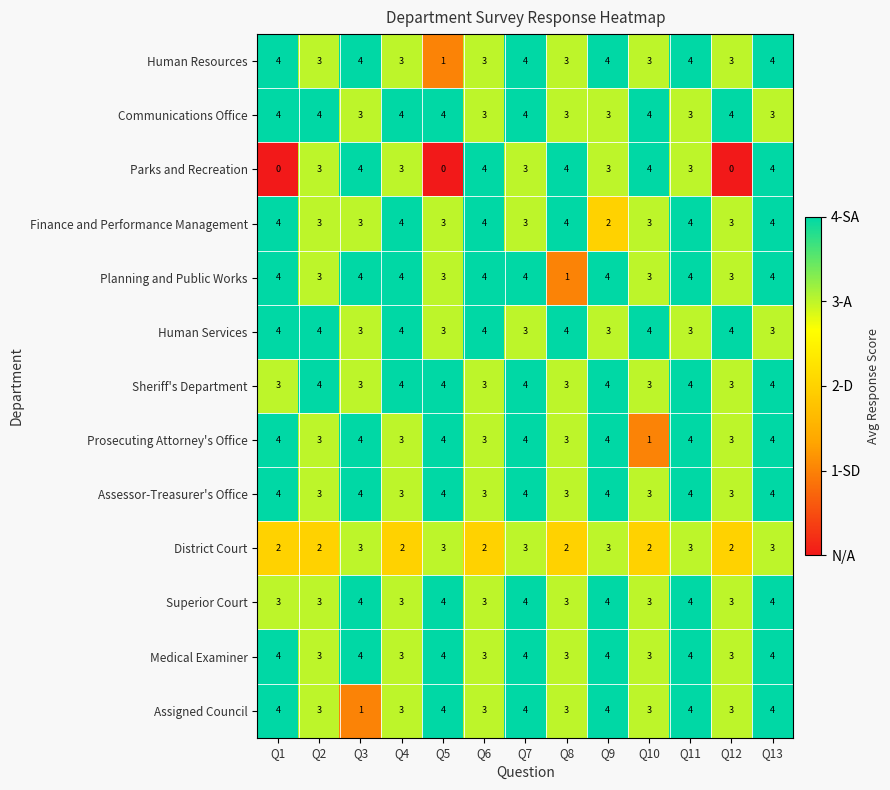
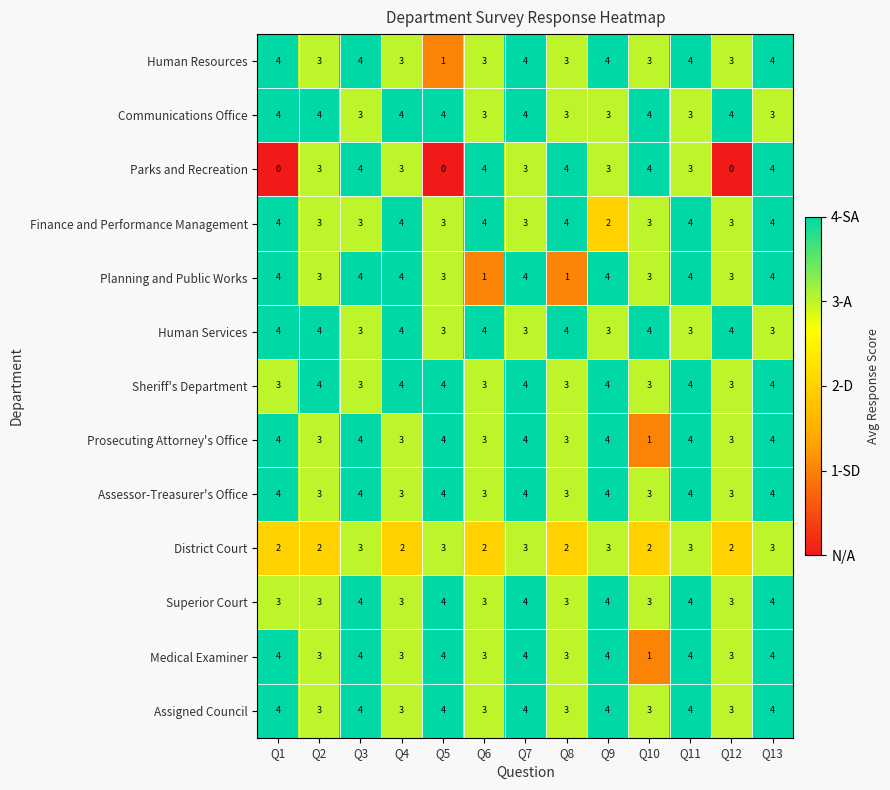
Planning and Public Works, Q6: 4 -> 1
Medical Examiner, Q10: 3 -> 1
Assigned Council, Q3: 1 -> 4
